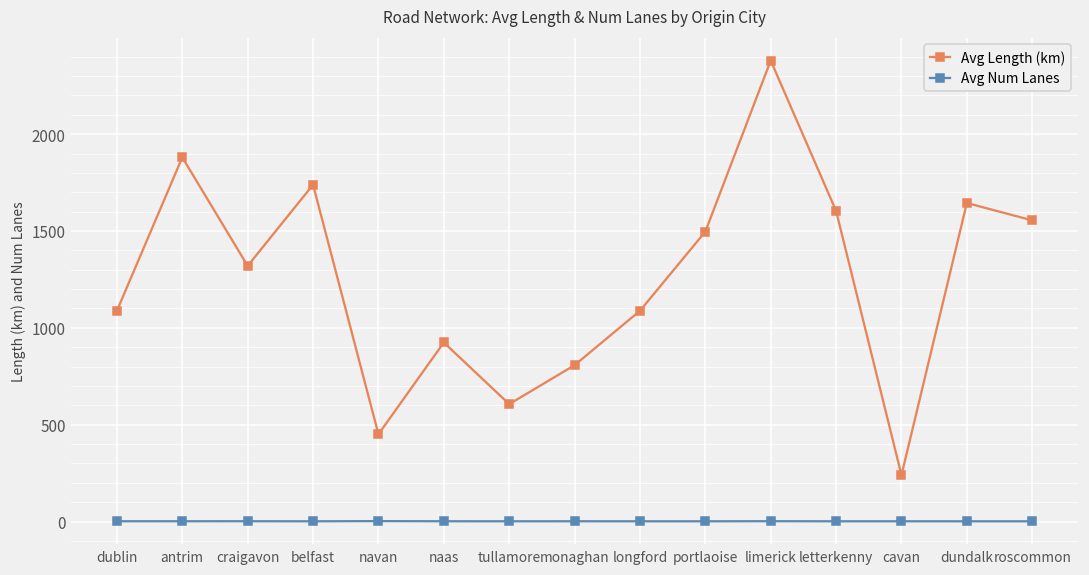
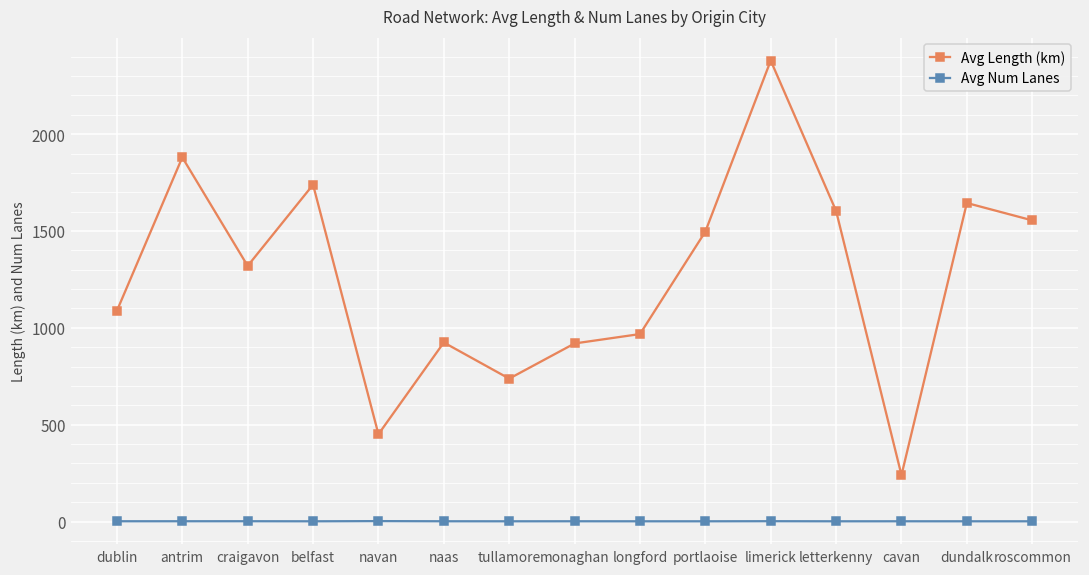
Avg Length (km), tullamore: 610 -> 740
Avg Length (km), monaghan: 810 -> 920
Avg Length (km), longford: 1090 -> 970
